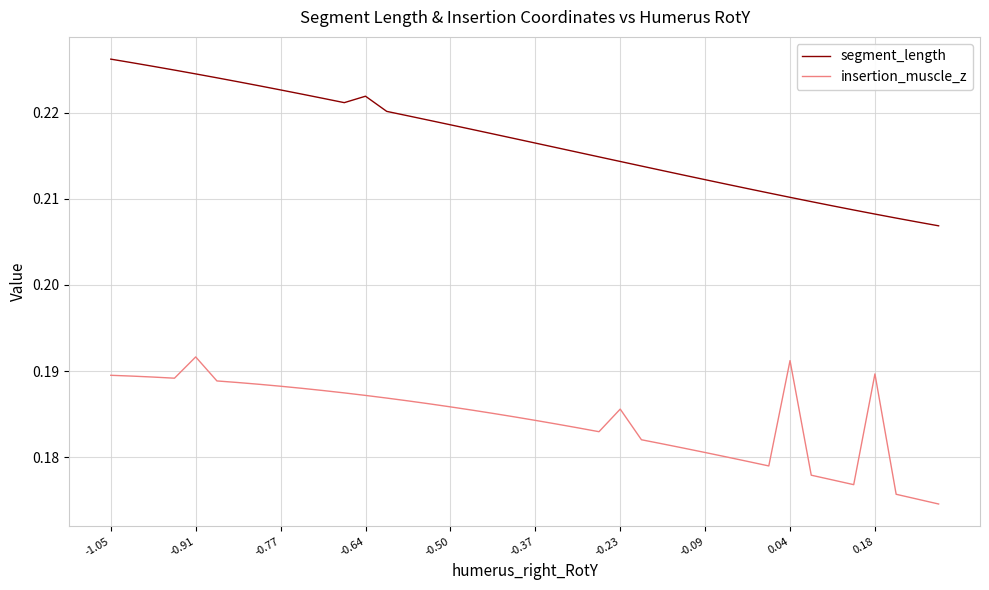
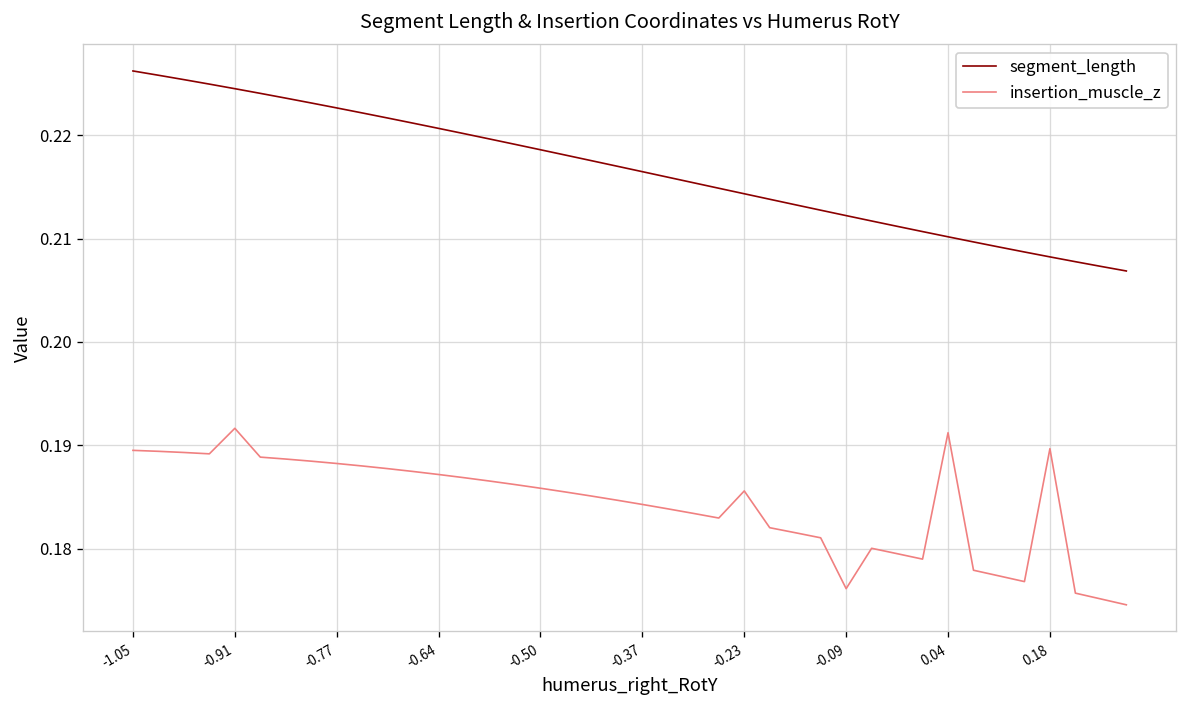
segment_length, -0.64: 0.222 -> 0.221
insertion_muscle_z, -0.09: 0.181 -> 0.176
